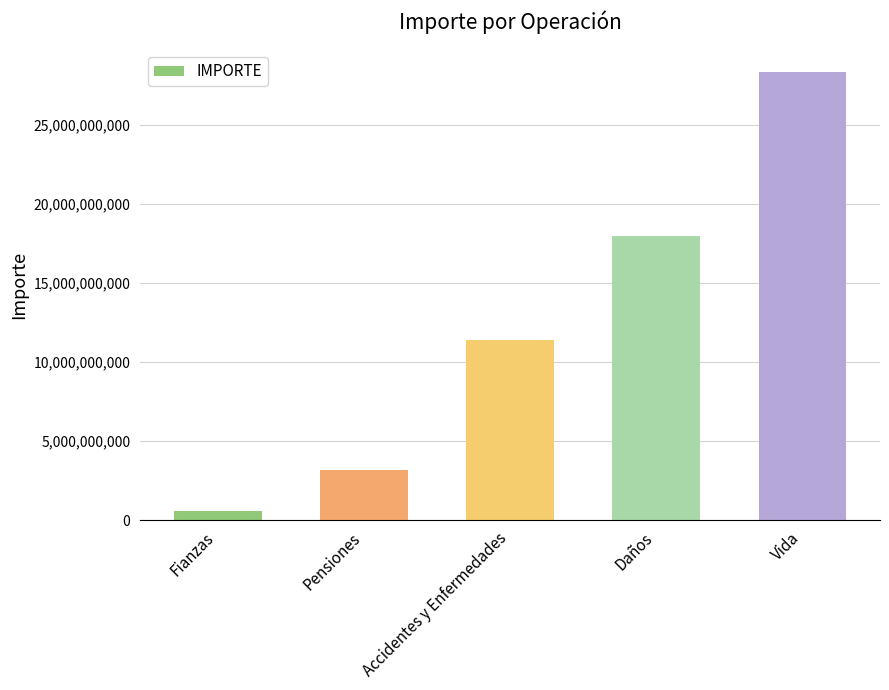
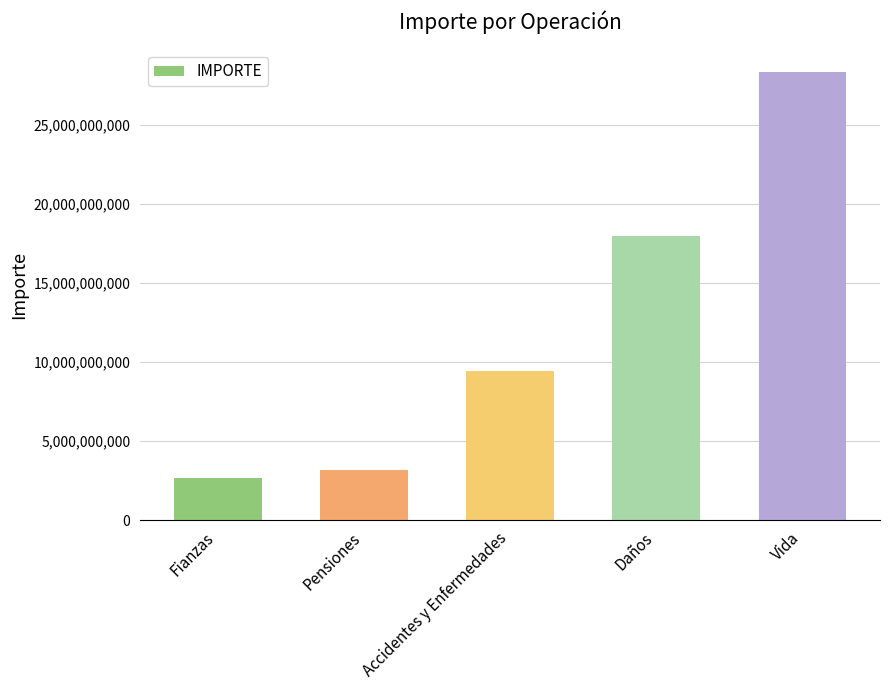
Fianzas: 600,000,000 -> 2,700,000,000
Accidentes y Enfermedades: 11,400,000,000 -> 9,400,000,000
